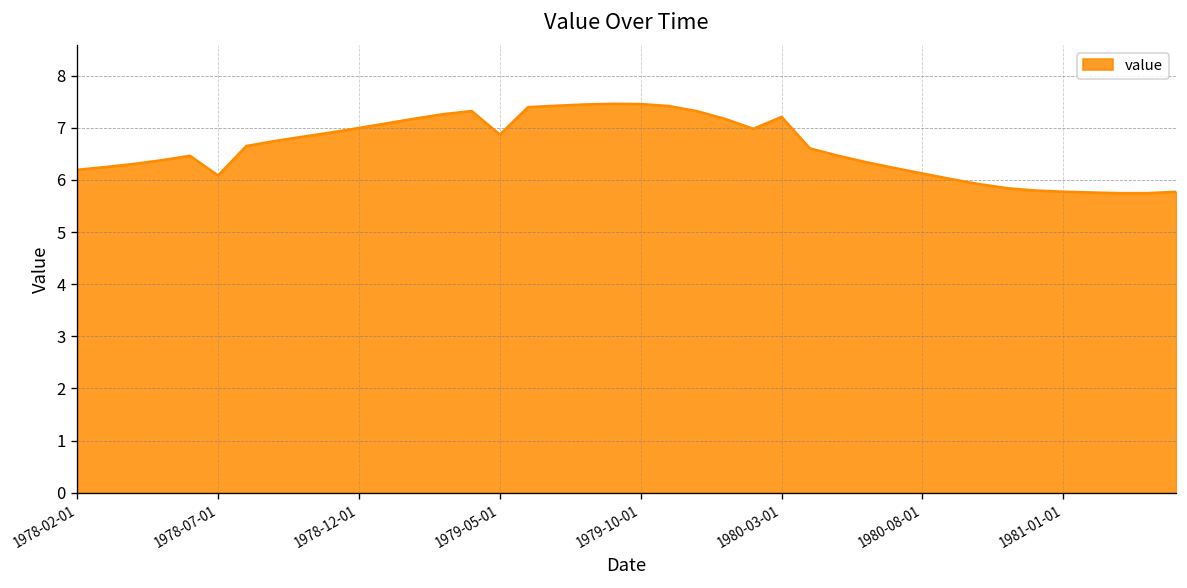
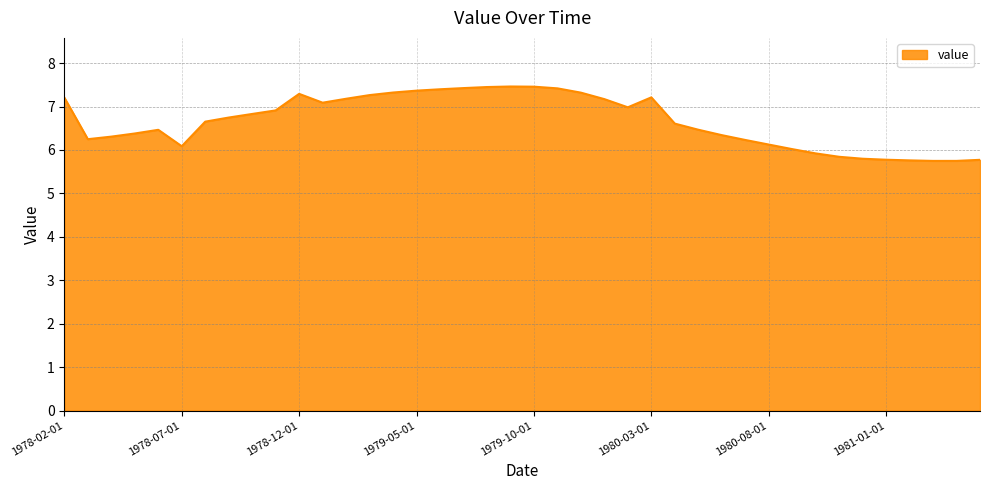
1978-02-01: 6.2 -> 7.2
1978-12-01: 7.0 -> 7.3
1979-05-01: 6.9 -> 7.4
